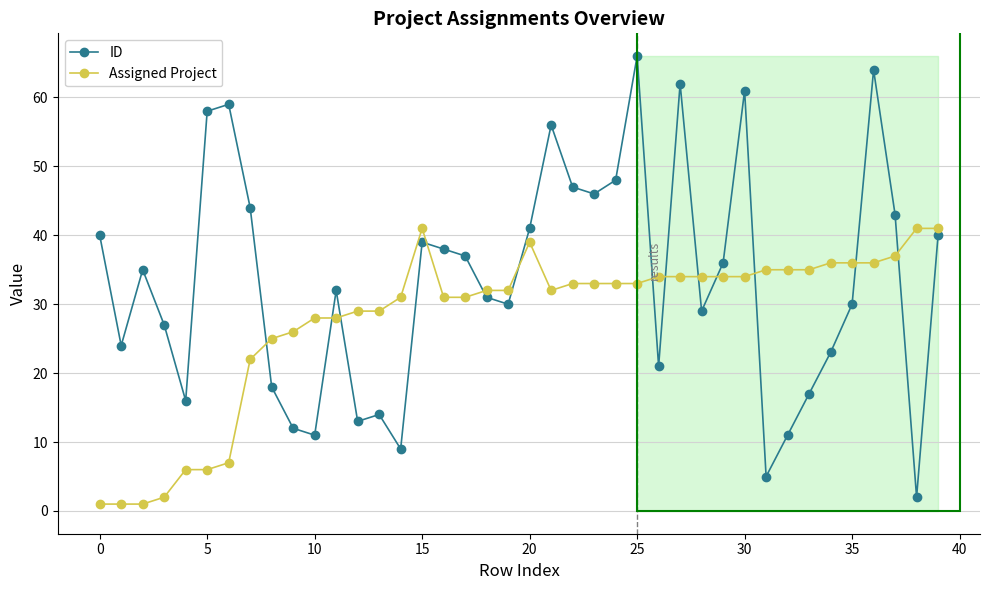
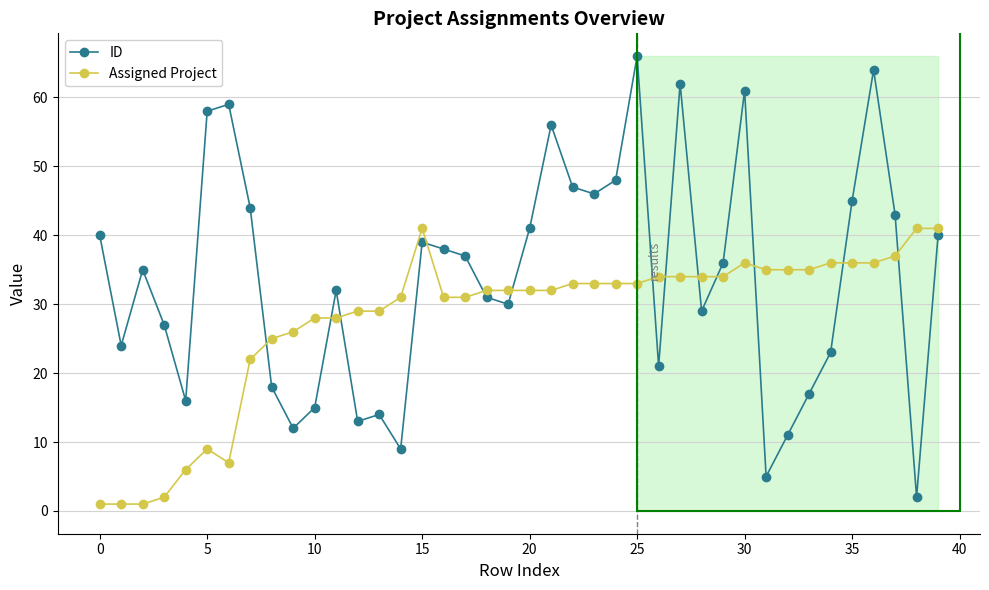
Assigned Project, 5: 6 -> 9
ID, 10: 11 -> 15
Assigned Project, 20: 39 -> 32
Assigned Project, 30: 34 -> 36
ID, 35: 30 -> 45
